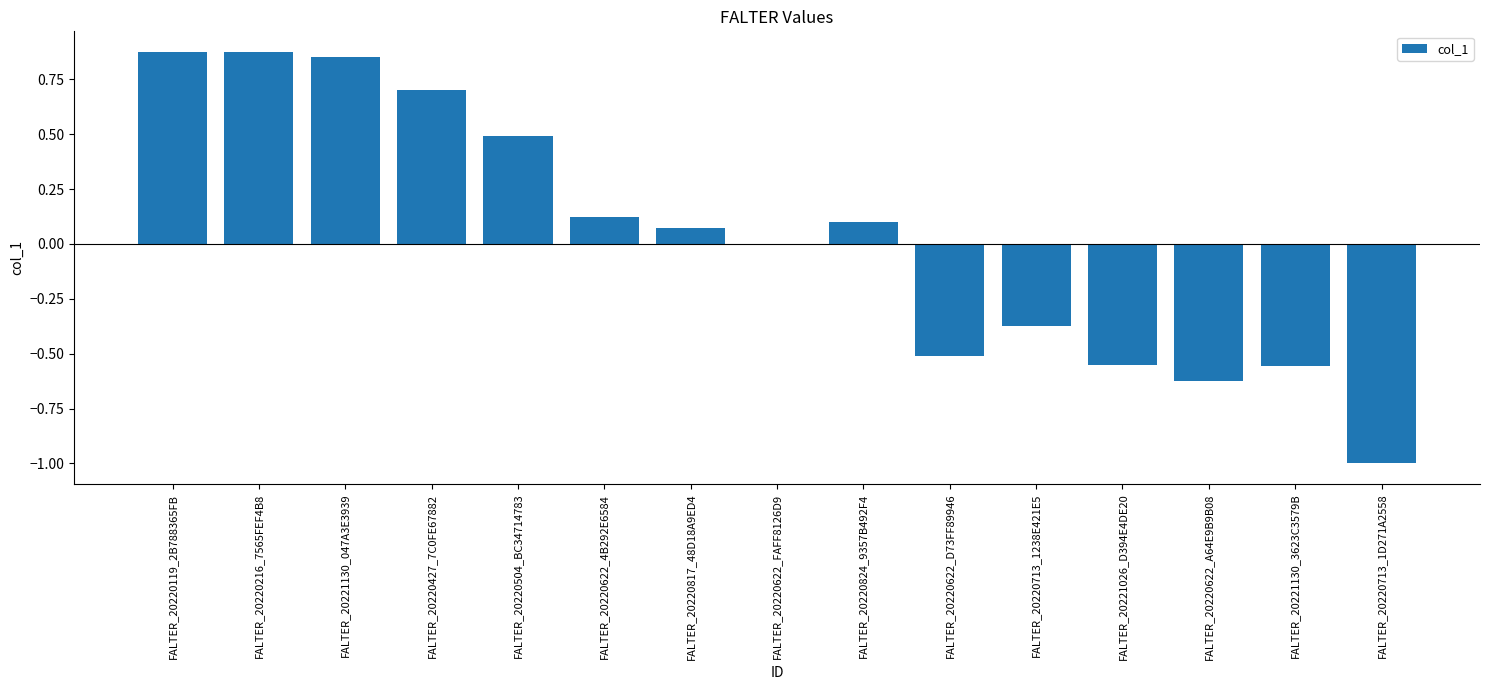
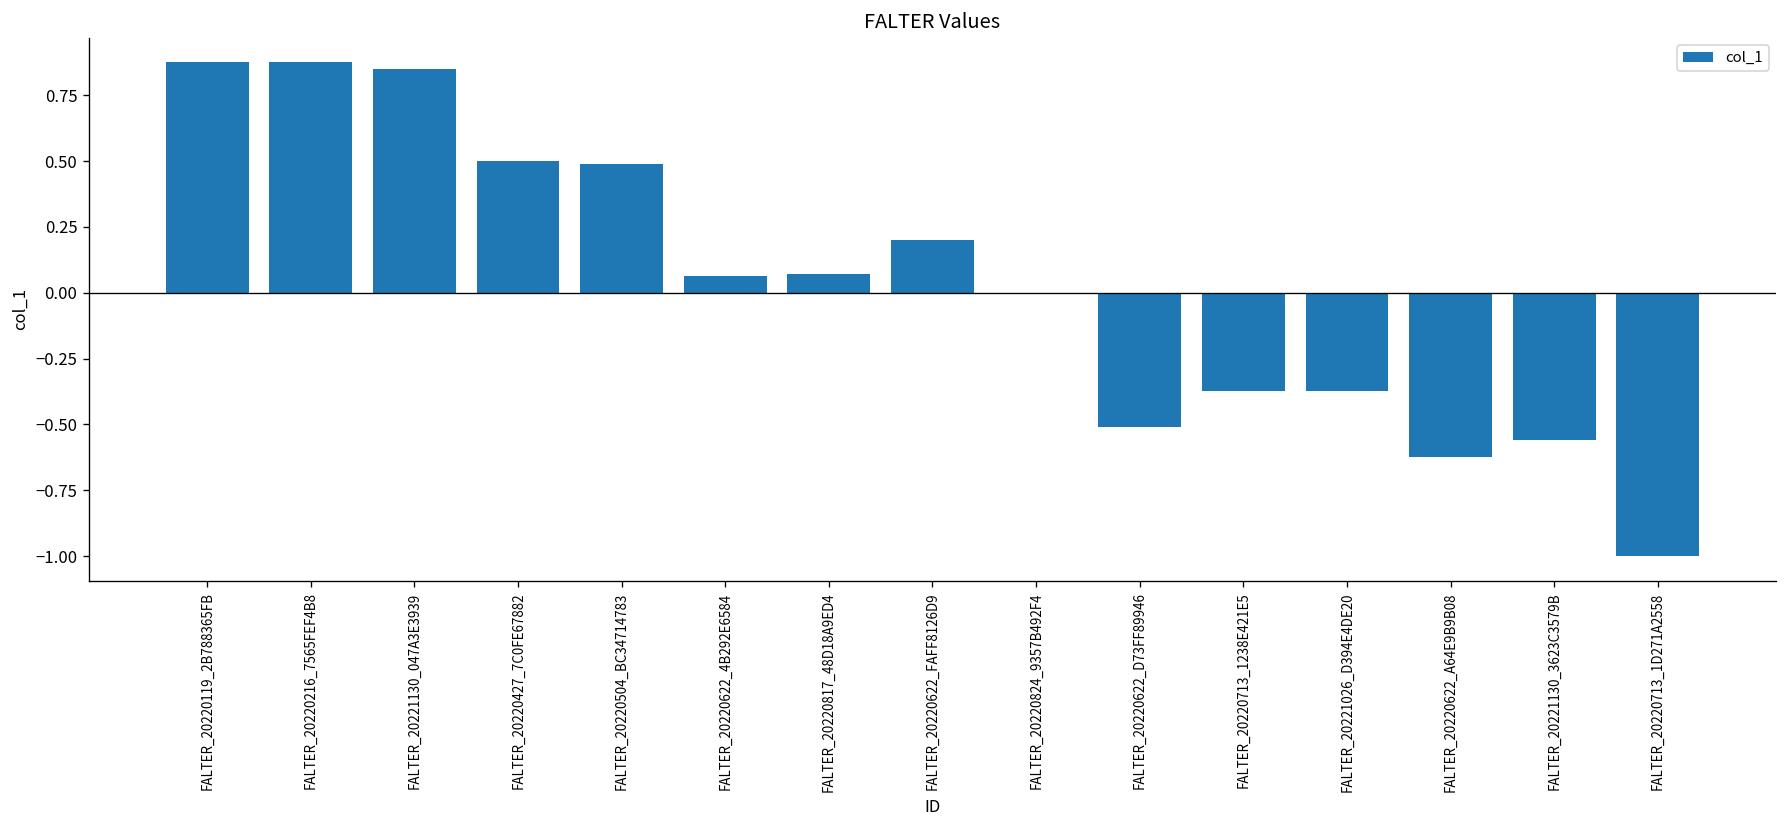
FALTER_20220427_7C0FE67882: 0.7 -> 0.5
FALTER_20220622_4B292E6584: 0.13 -> 0.06
FALTER_20220622_FAFF8126D9: 0.0 -> 0.2
FALTER_20220824_9357B492F4: 0.1 -> 0.0
FALTER_20221026_D394E4DE20: -0.55 -> -0.38
